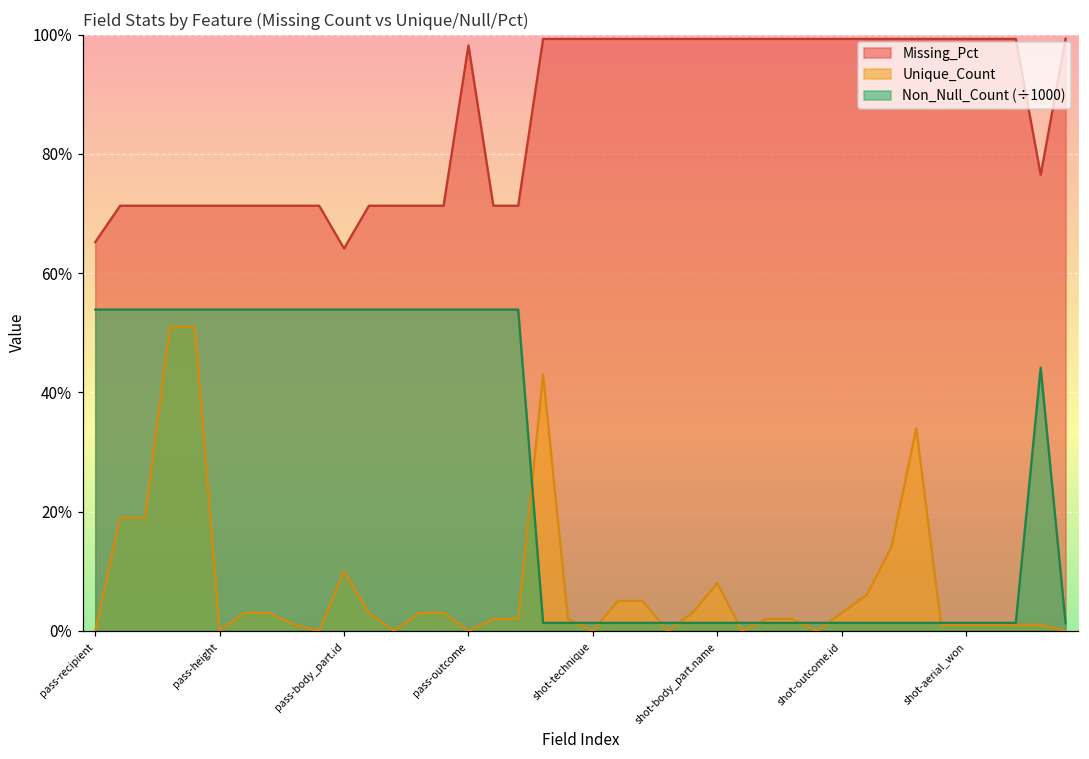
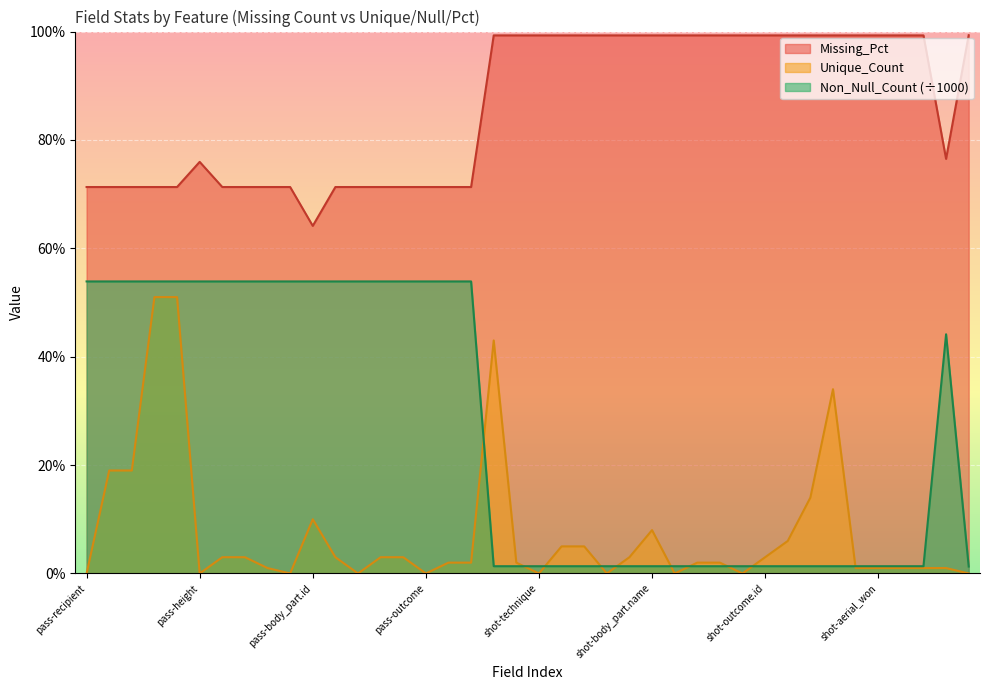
Missing_Pct, pass-recipient: 65% -> 71%
Missing_Pct, pass-height: 71% -> 76%
Missing_Pct, pass-outcome: 98% -> 71%
